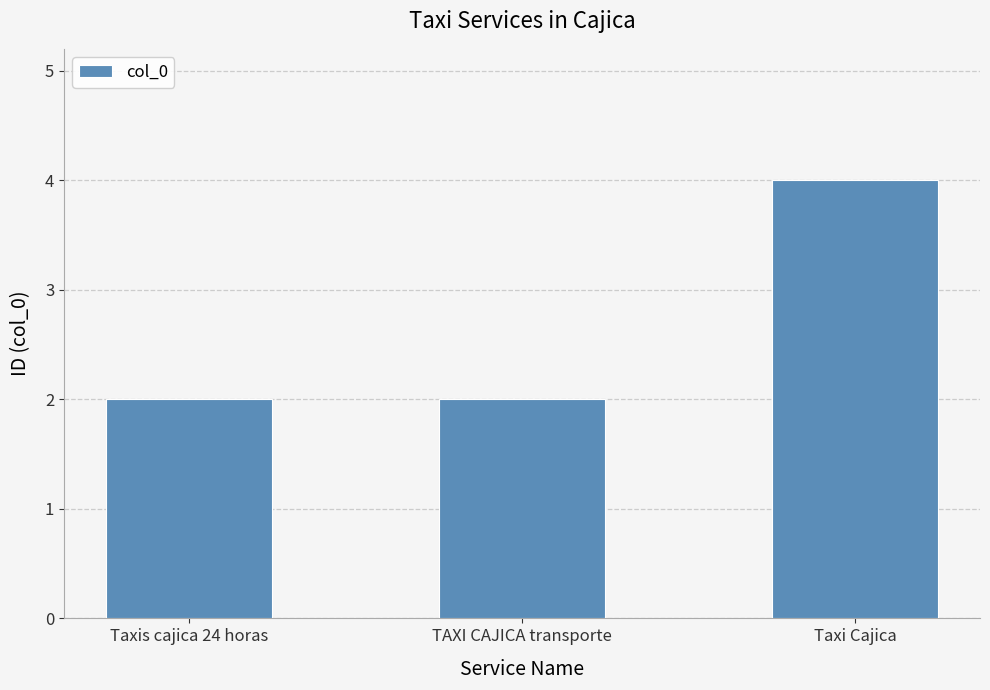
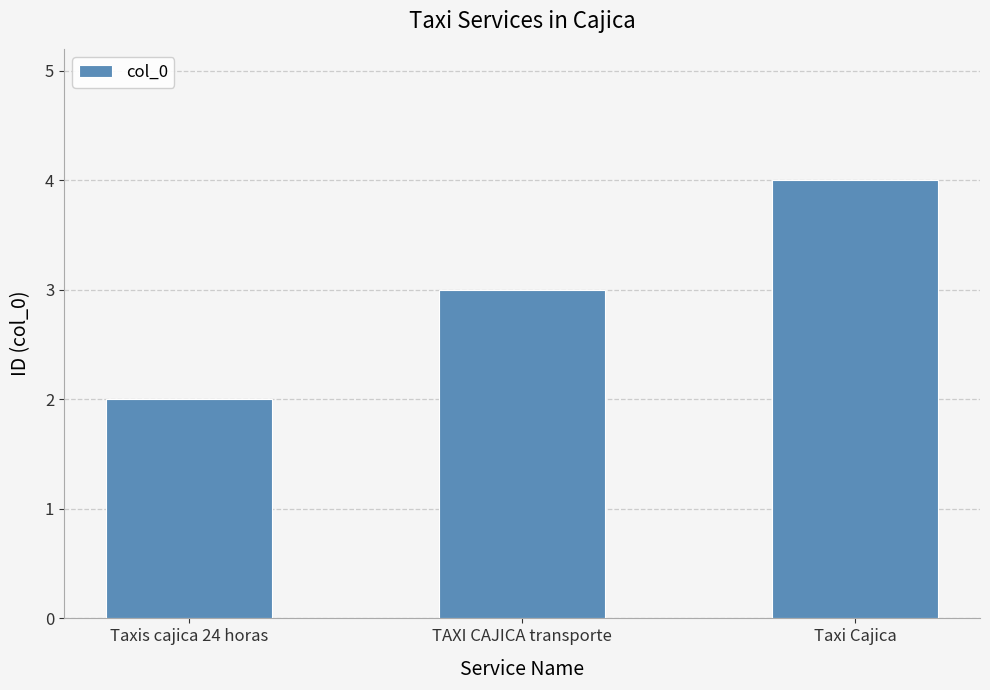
TAXI CAJICA transporte: 2 -> 3
